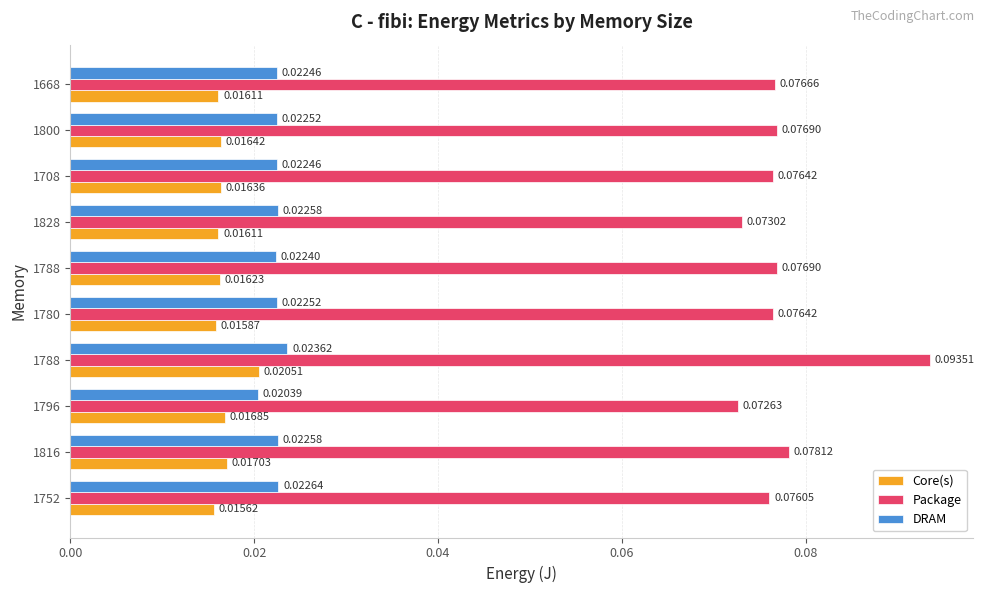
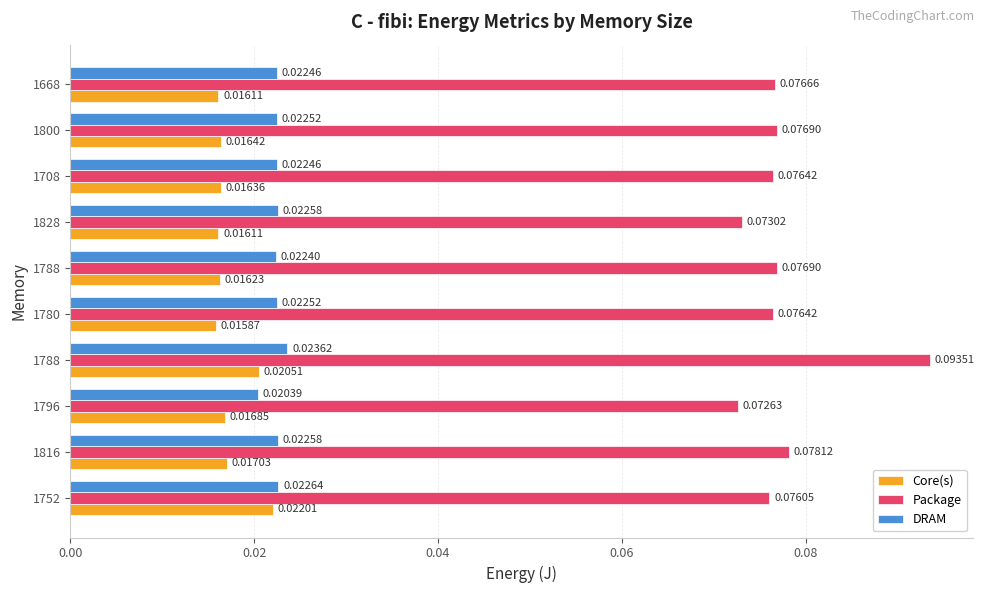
Core(s), 1752: 0.01562 -> 0.02201
